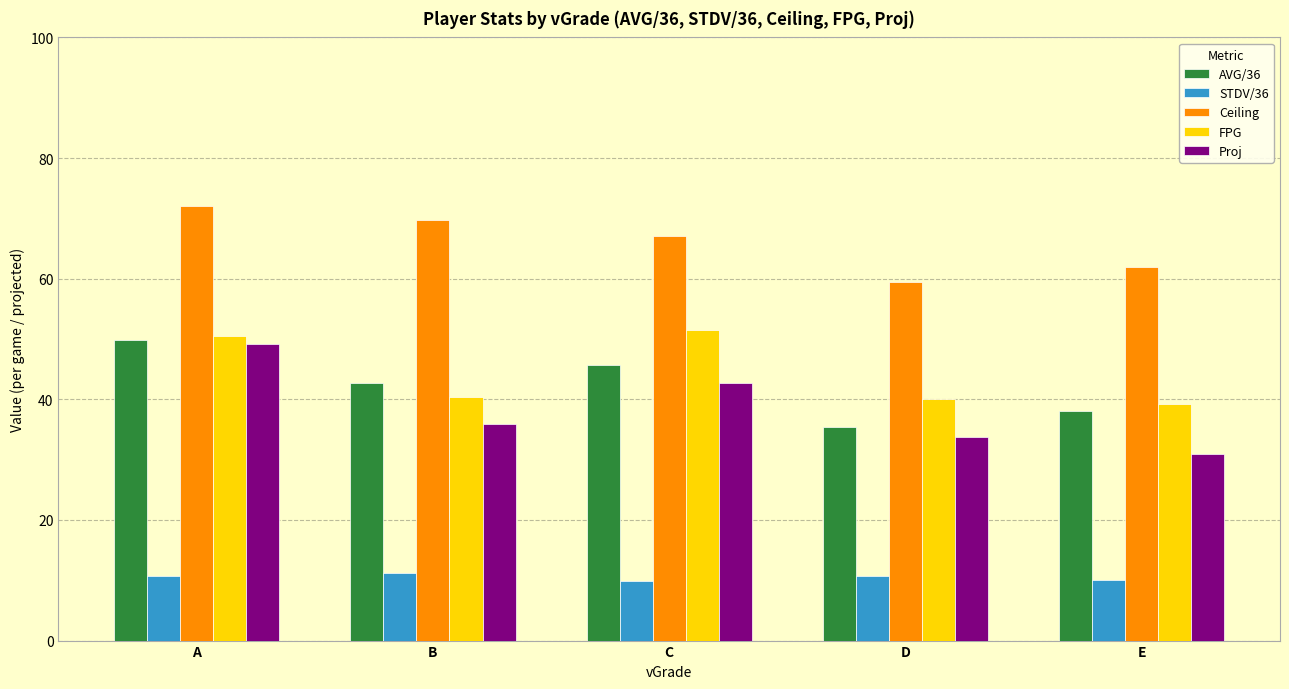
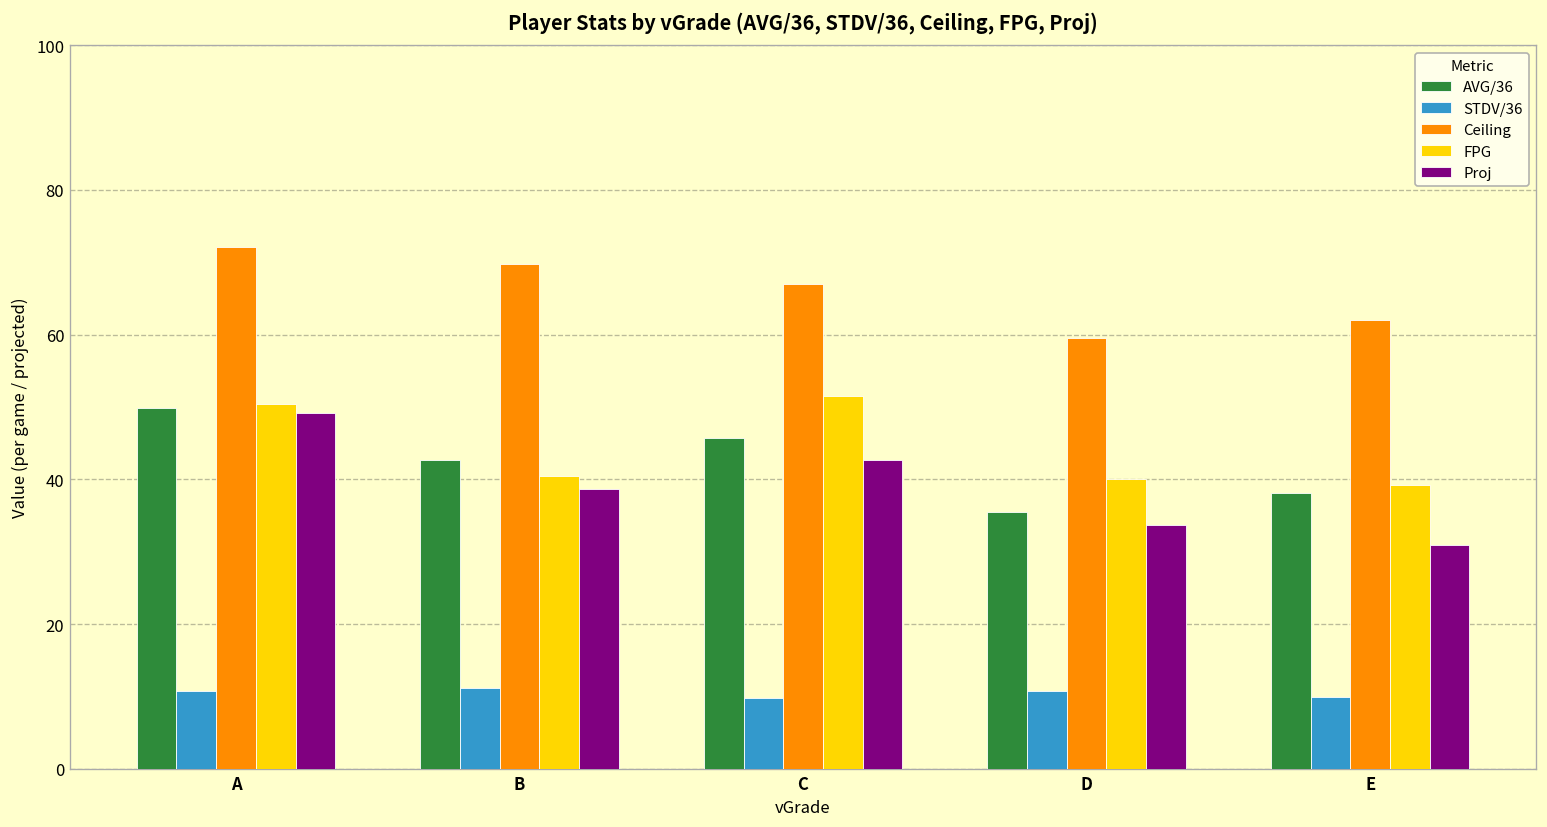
Proj, B: 36 -> 39
